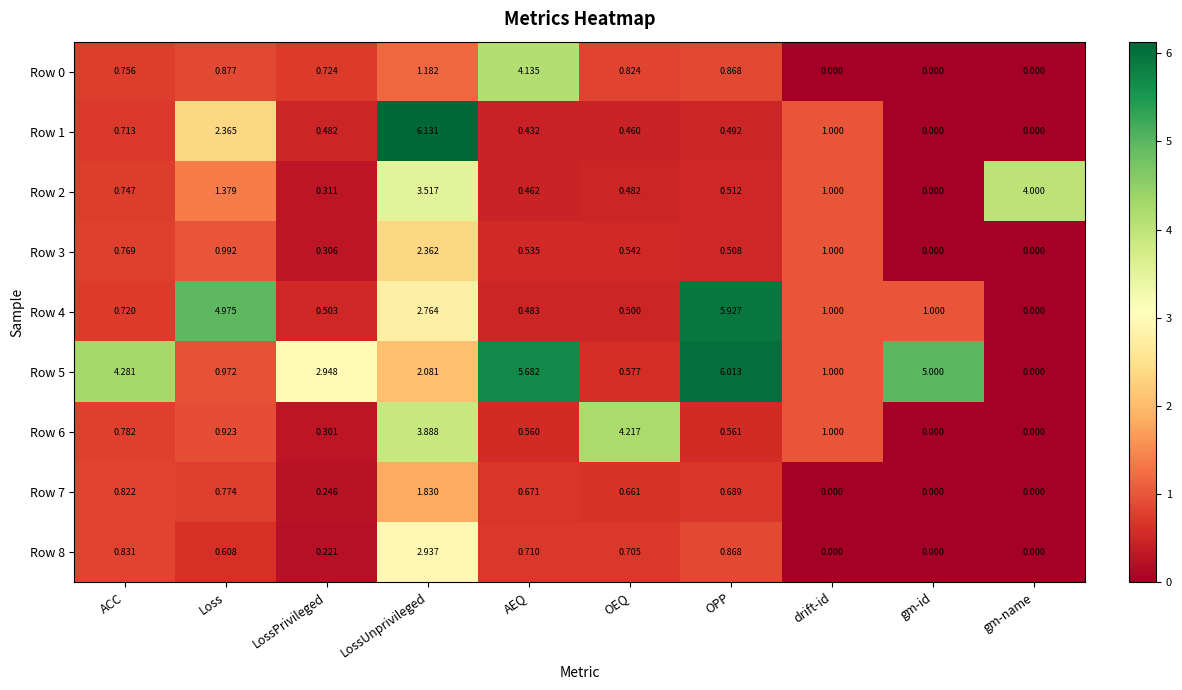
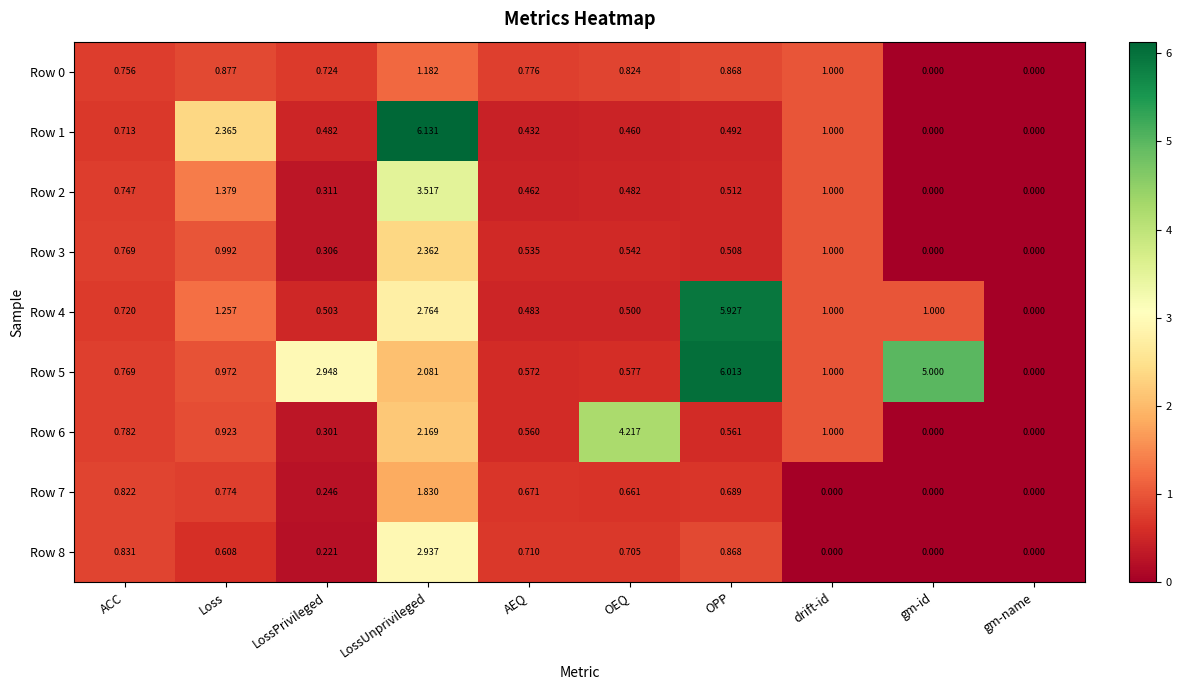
Row 0, AEQ: 4.135 -> 0.776
Row 0, drift-id: 0.000 -> 1.000
Row 2, gm-name: 4.000 -> 0.000
Row 4, Loss: 4.975 -> 1.257
Row 5, ACC: 4.281 -> 0.769
Row 5, AEQ: 5.682 -> 0.572
Row 6, LossUnprivileged: 3.888 -> 2.169
